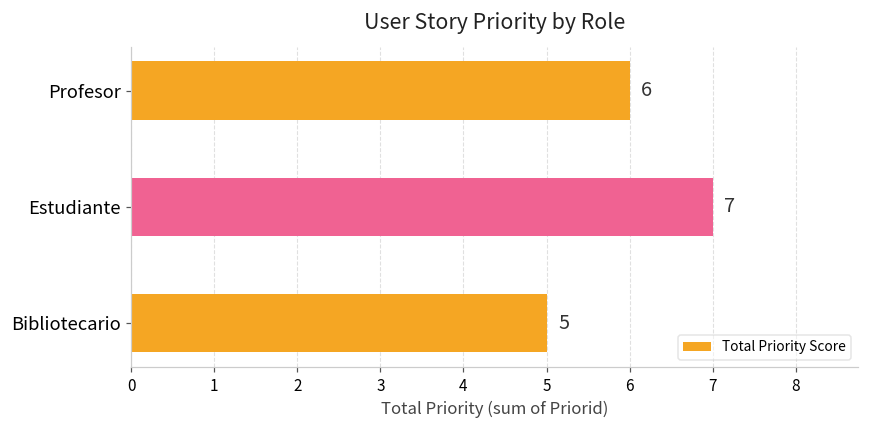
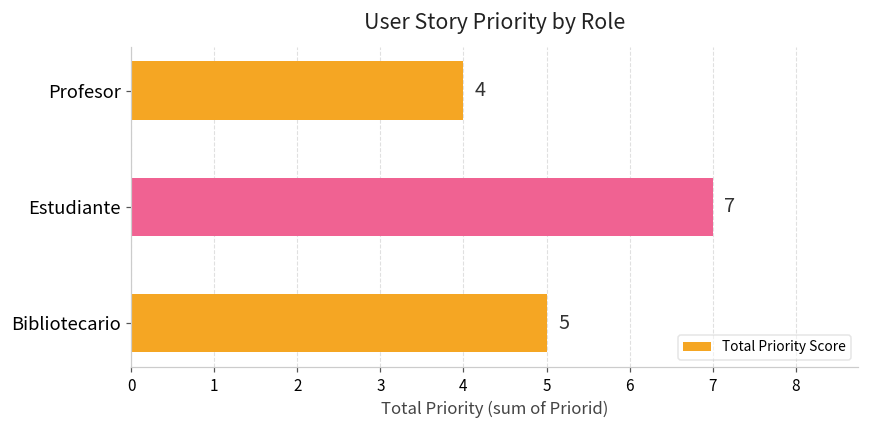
Profesor: 6 -> 4
